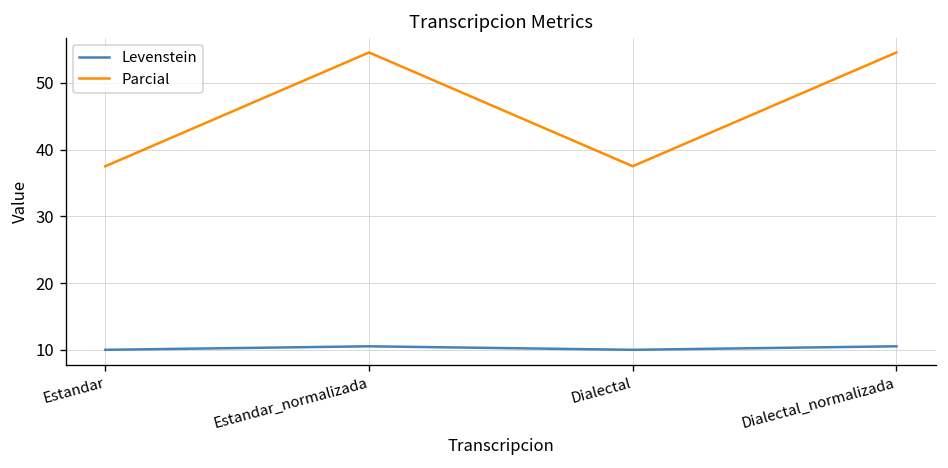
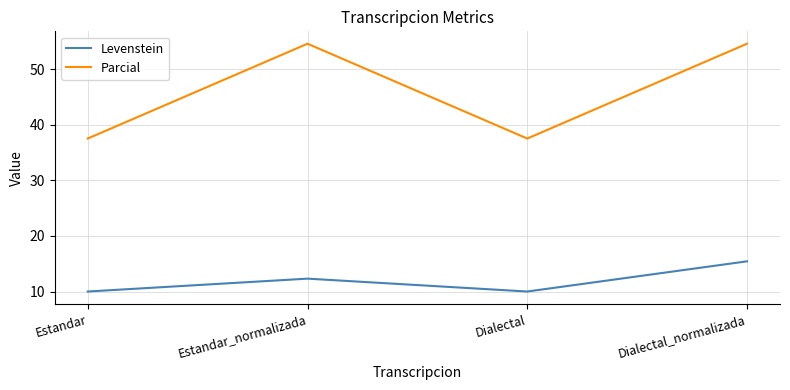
Levenstein, Estandar_normalizada: 11 -> 12
Levenstein, Dialectal_normalizada: 11 -> 15
